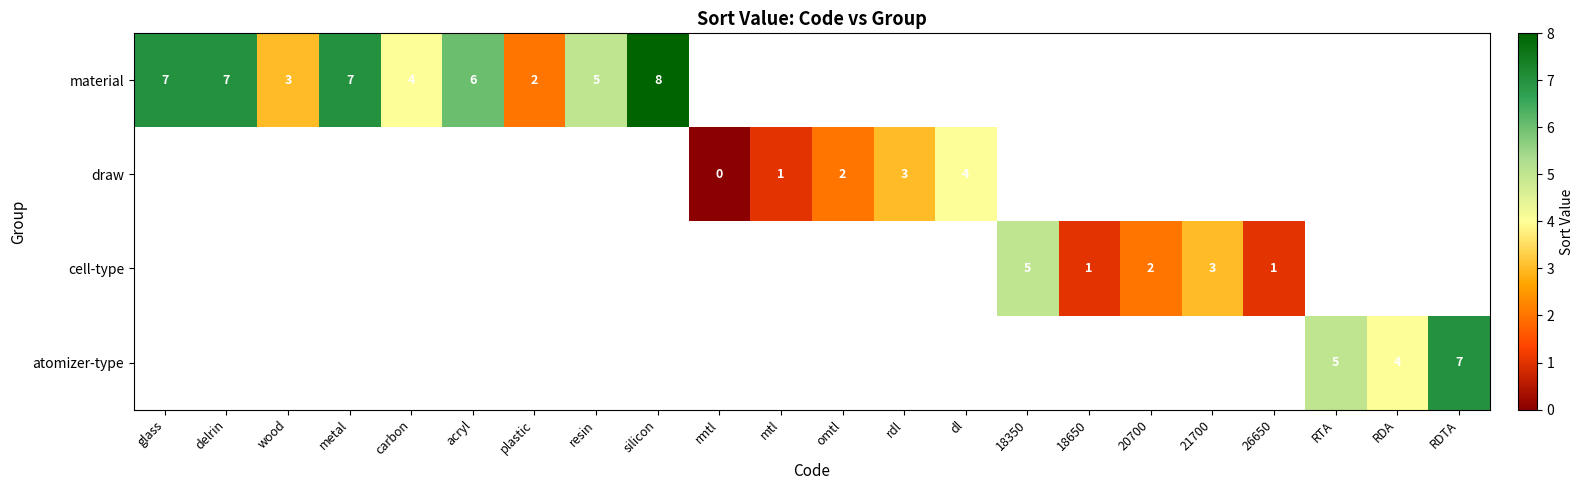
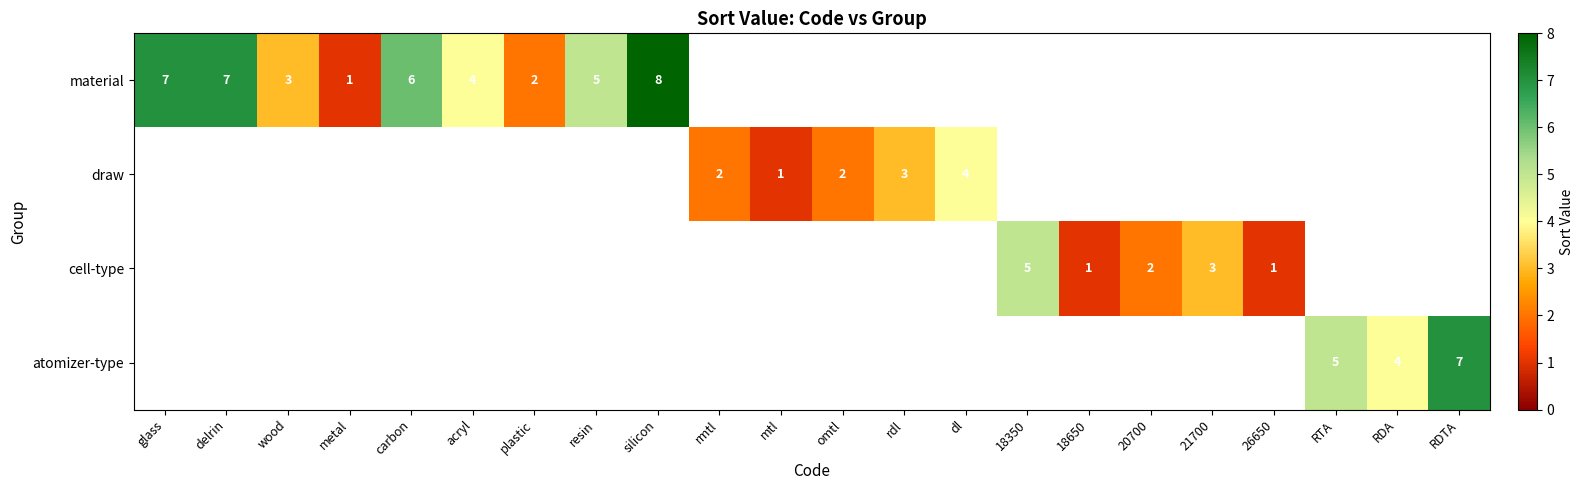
material, metal: 7 -> 1
material, carbon: 4 -> 6
material, acryl: 6 -> 4
draw, rmtl: 0 -> 2
